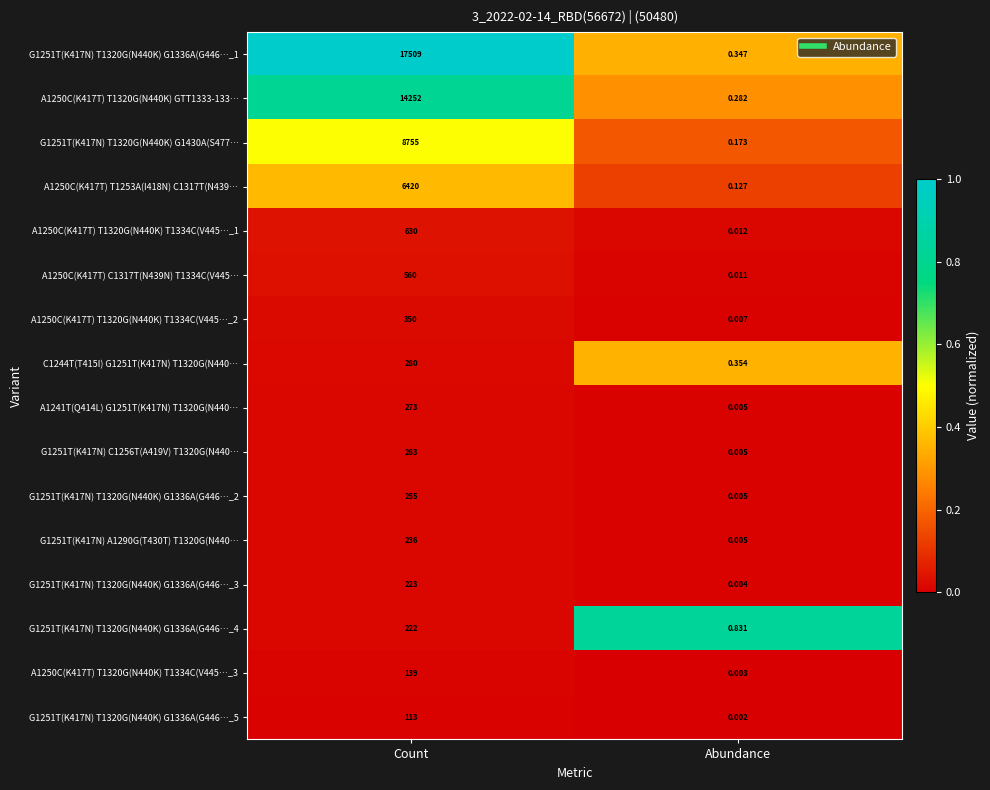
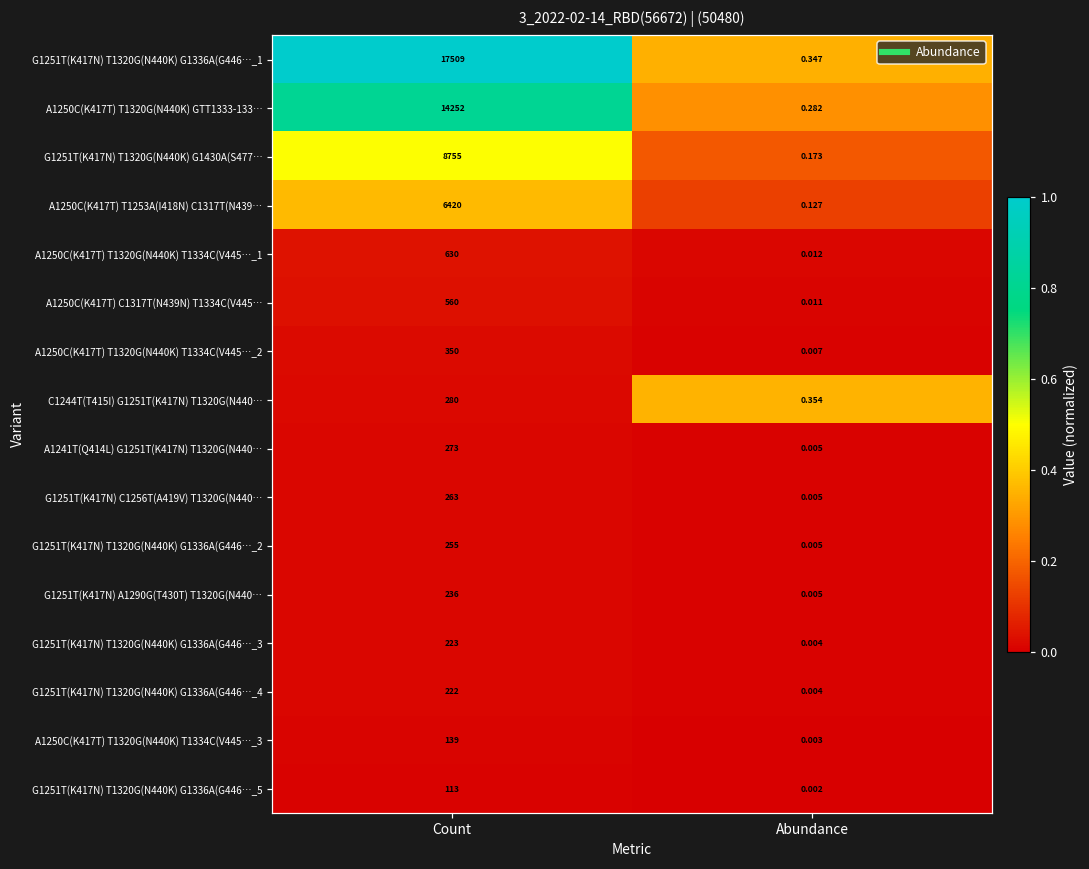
G1251T(K417N) T1320G(N440K) G1336A(G446…_4, Abundance: 0.831 -> 0.004
